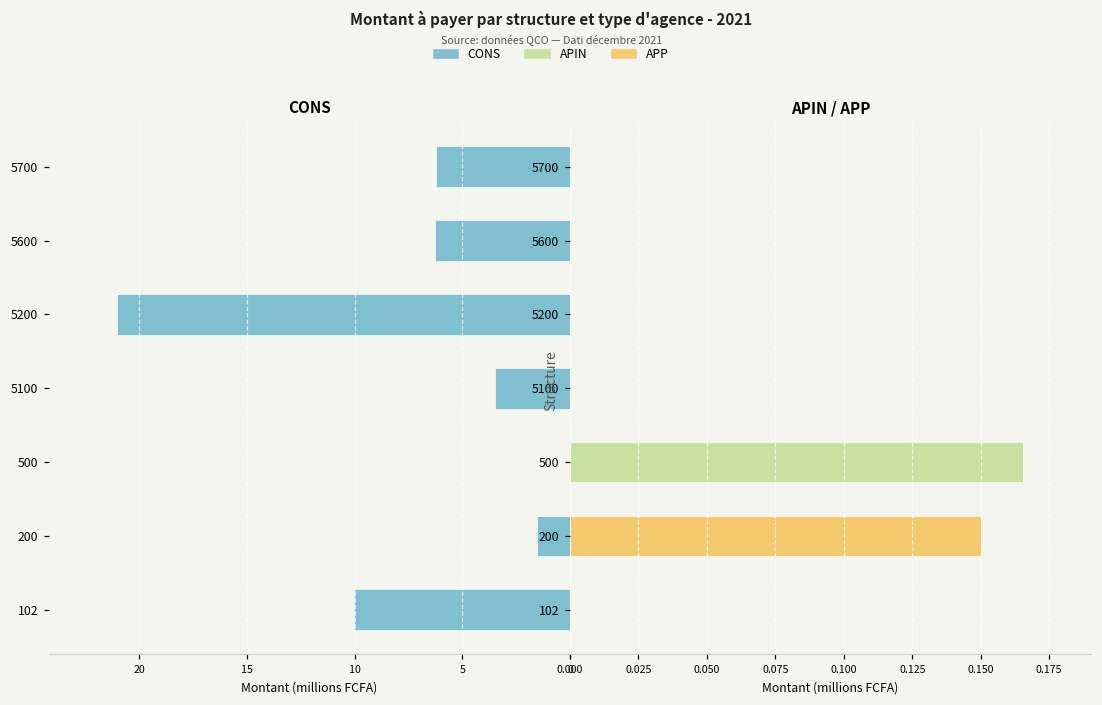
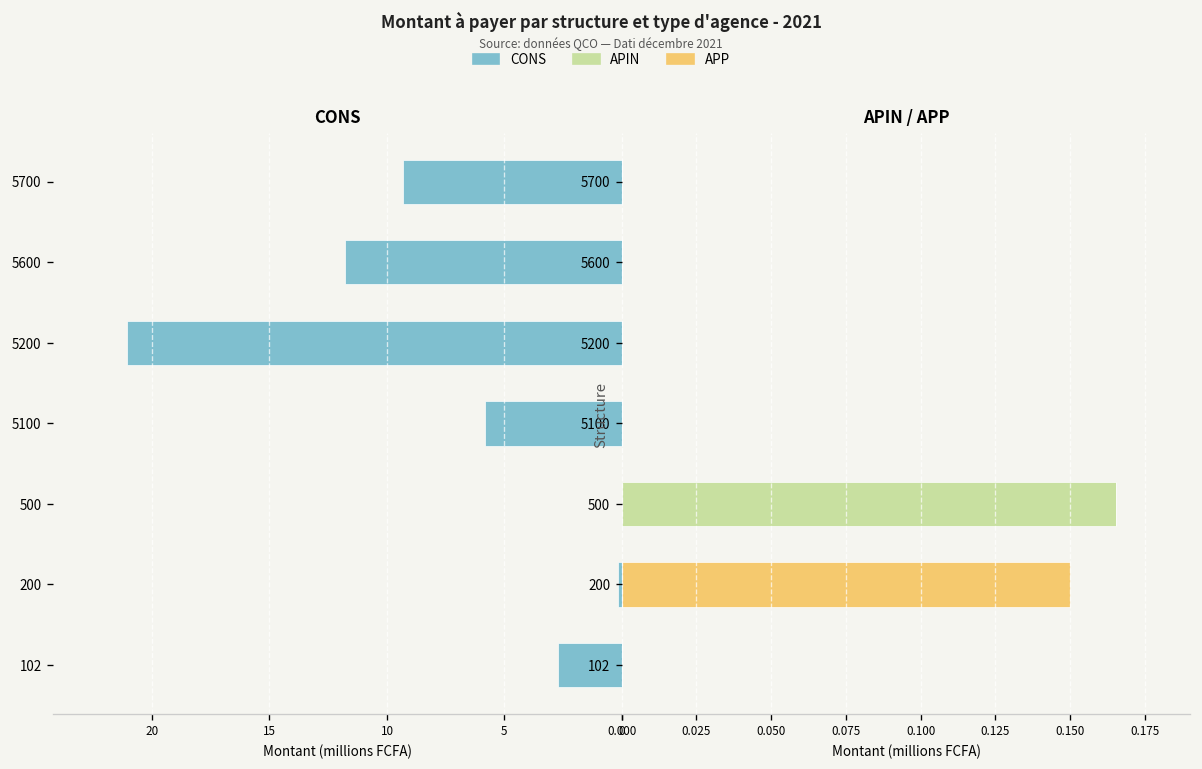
CONS, 5700: 6.2 -> 9.3
CONS, 5600: 6.3 -> 11.8
CONS, 5100: 3.5 -> 5.8
CONS, 200: 1.6 -> 0.2
CONS, 102: 10.1 -> 2.7
